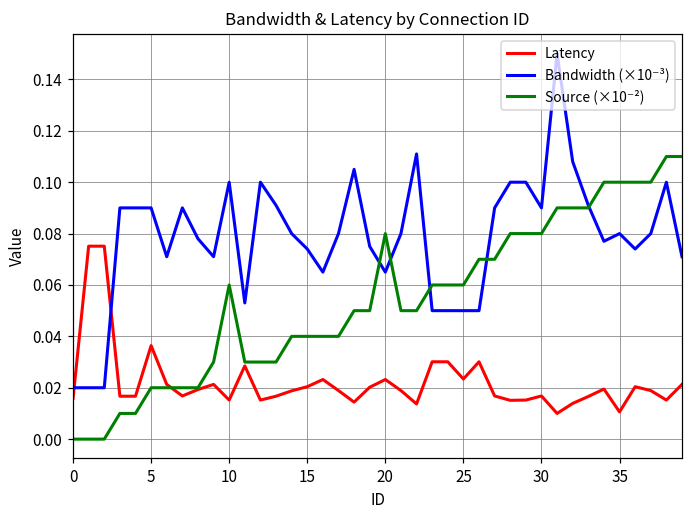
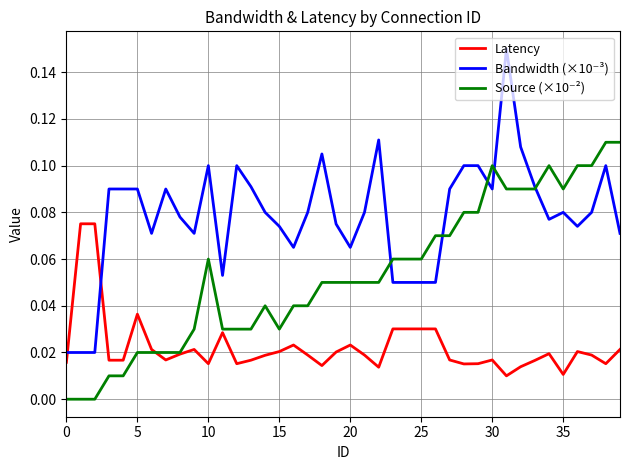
Source (×10⁻²), 15: 0.040 -> 0.030
Source (×10⁻²), 20: 0.080 -> 0.050
Latency, 25: 0.023 -> 0.030
Source (×10⁻²), 30: 0.080 -> 0.100
Source (×10⁻²), 35: 0.100 -> 0.090
